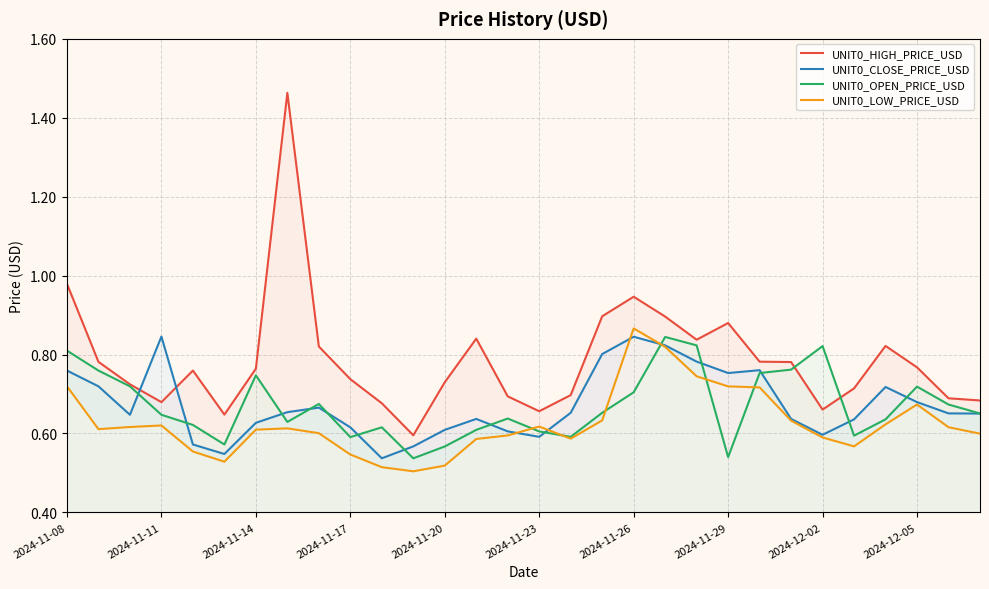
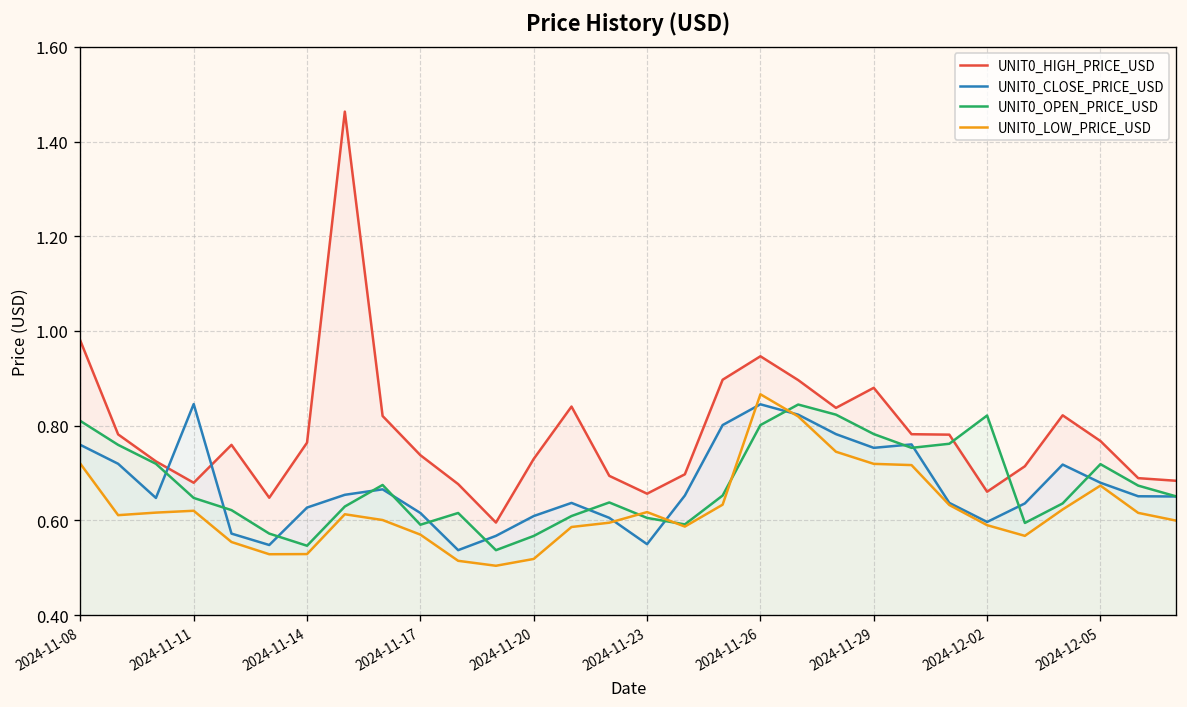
UNIT0_OPEN_PRICE_USD, 2024-11-14: 0.75 -> 0.55
UNIT0_LOW_PRICE_USD, 2024-11-14: 0.61 -> 0.53
UNIT0_LOW_PRICE_USD, 2024-11-17: 0.55 -> 0.57
UNIT0_CLOSE_PRICE_USD, 2024-11-23: 0.59 -> 0.55
UNIT0_OPEN_PRICE_USD, 2024-11-26: 0.70 -> 0.80
UNIT0_OPEN_PRICE_USD, 2024-11-29: 0.54 -> 0.78
